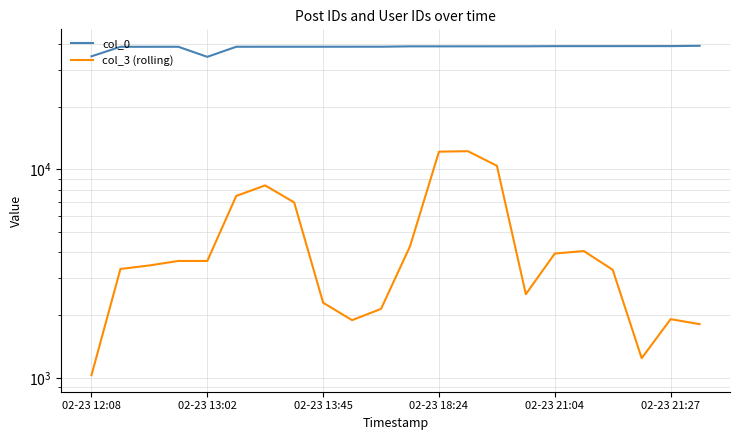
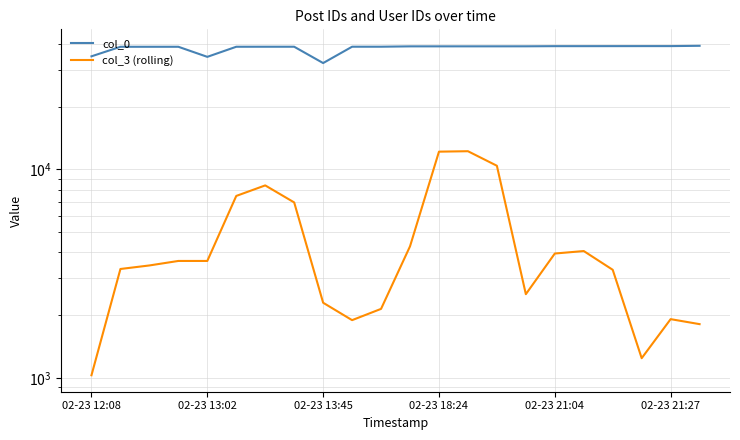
col_0, 02-23 13:45: 39000 -> 32000
